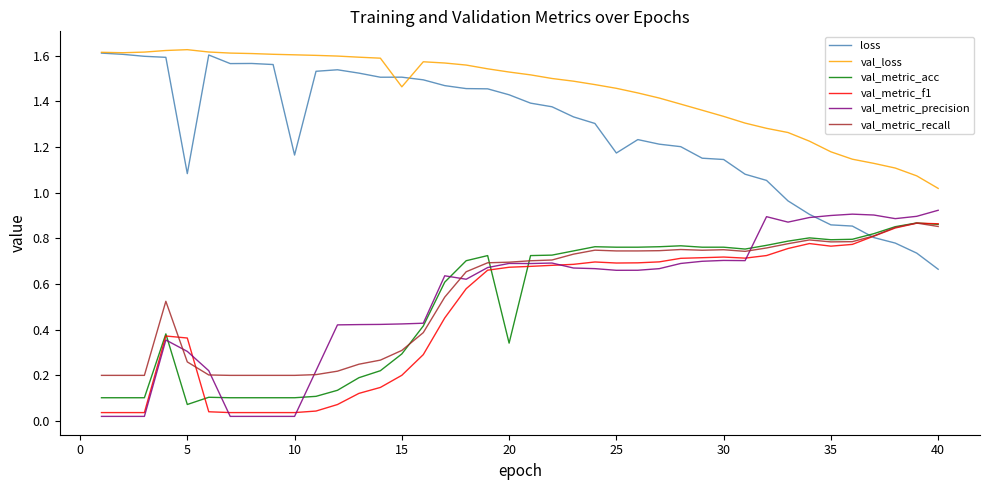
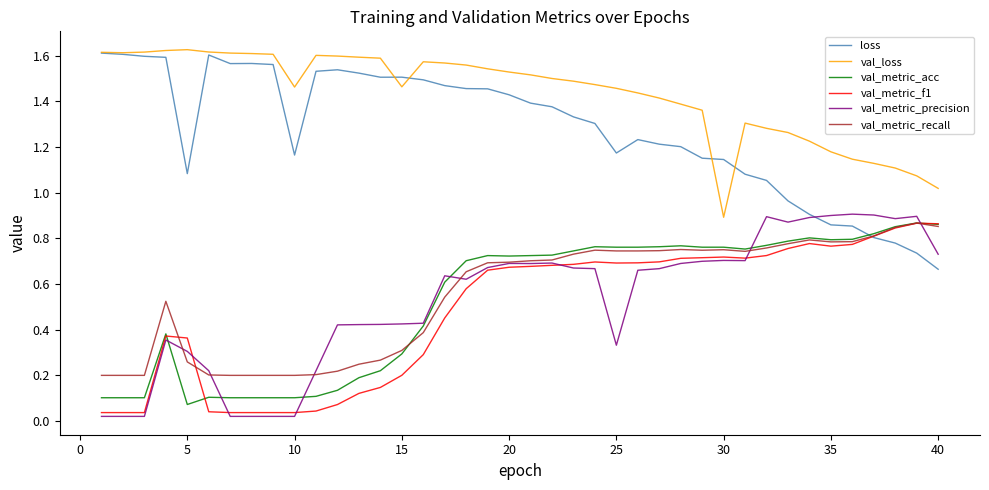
val_loss, 10: 1.60 -> 1.46
val_metric_acc, 20: 0.34 -> 0.72
val_metric_precision, 25: 0.66 -> 0.33
val_loss, 30: 1.33 -> 0.89
val_metric_precision, 40: 0.92 -> 0.73
